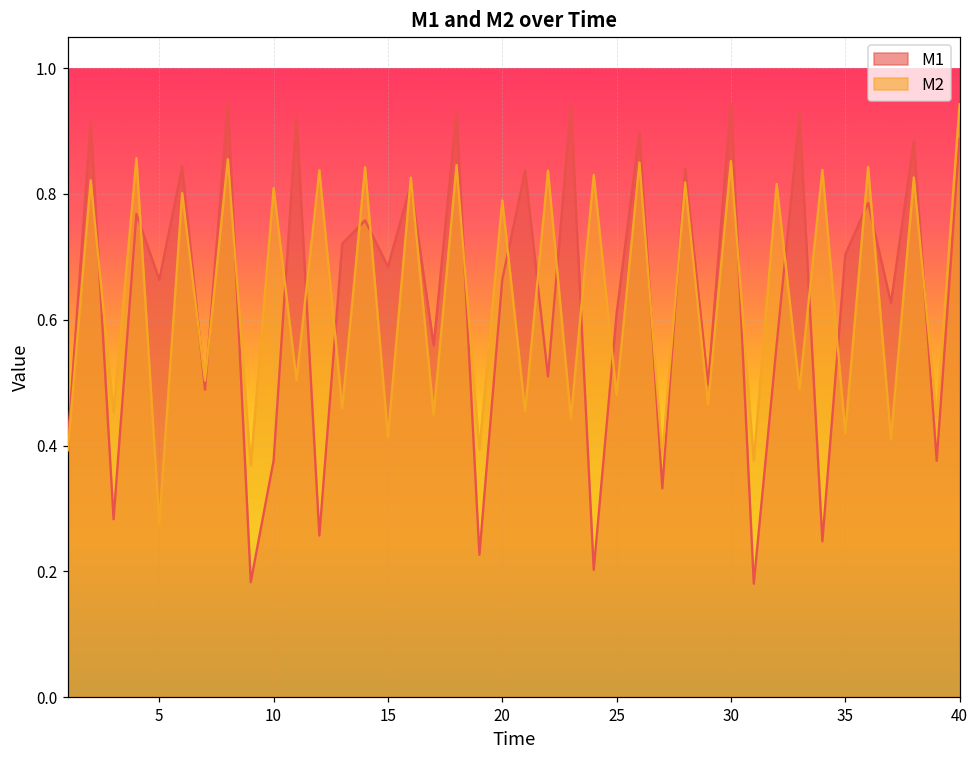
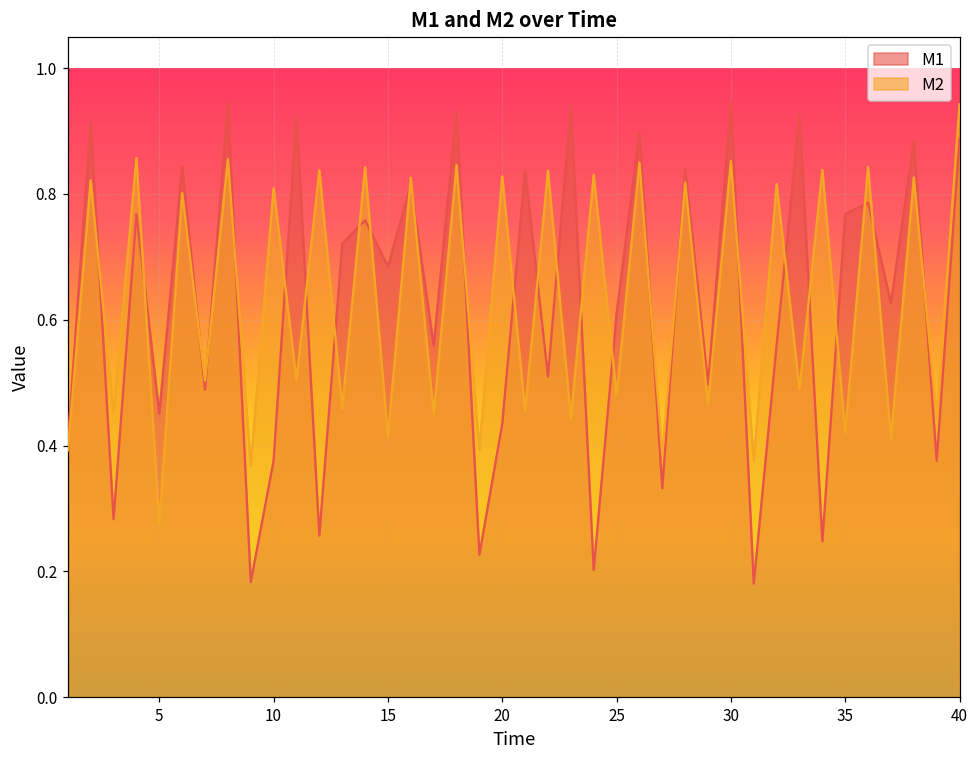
M1, 5: 0.66 -> 0.45
M1, 20: 0.66 -> 0.43
M2, 20: 0.79 -> 0.83
M1, 35: 0.70 -> 0.77
